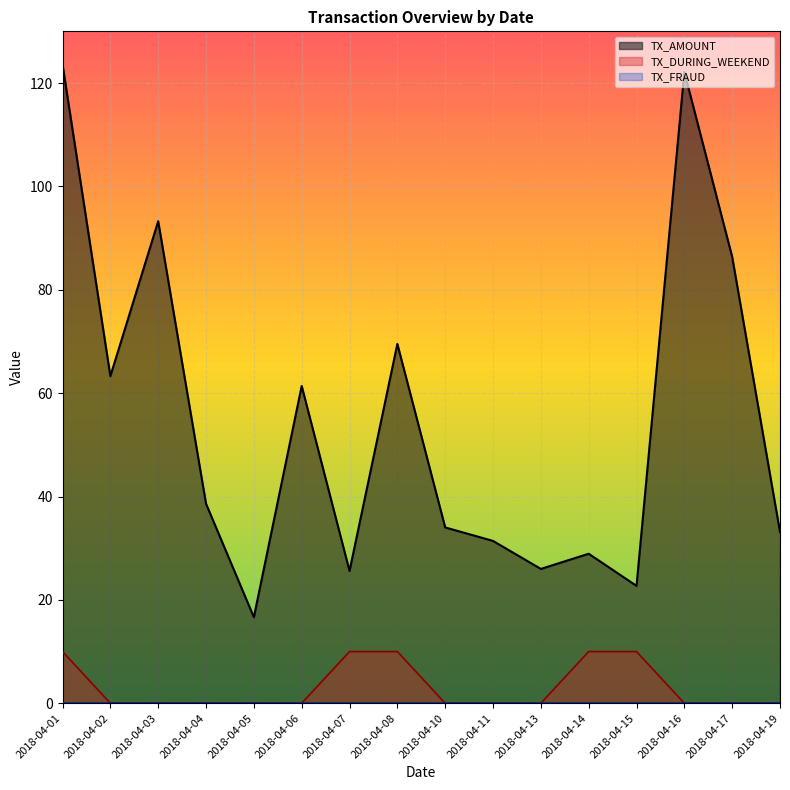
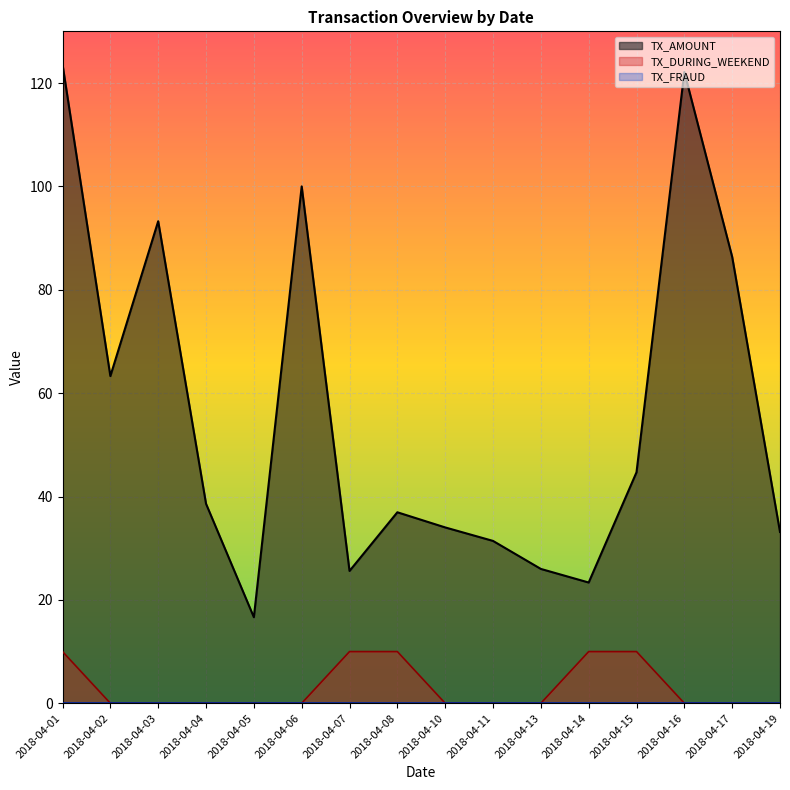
TX_AMOUNT, 2018-04-06: 61 -> 100
TX_AMOUNT, 2018-04-08: 70 -> 37
TX_AMOUNT, 2018-04-14: 29 -> 23
TX_AMOUNT, 2018-04-15: 23 -> 45
